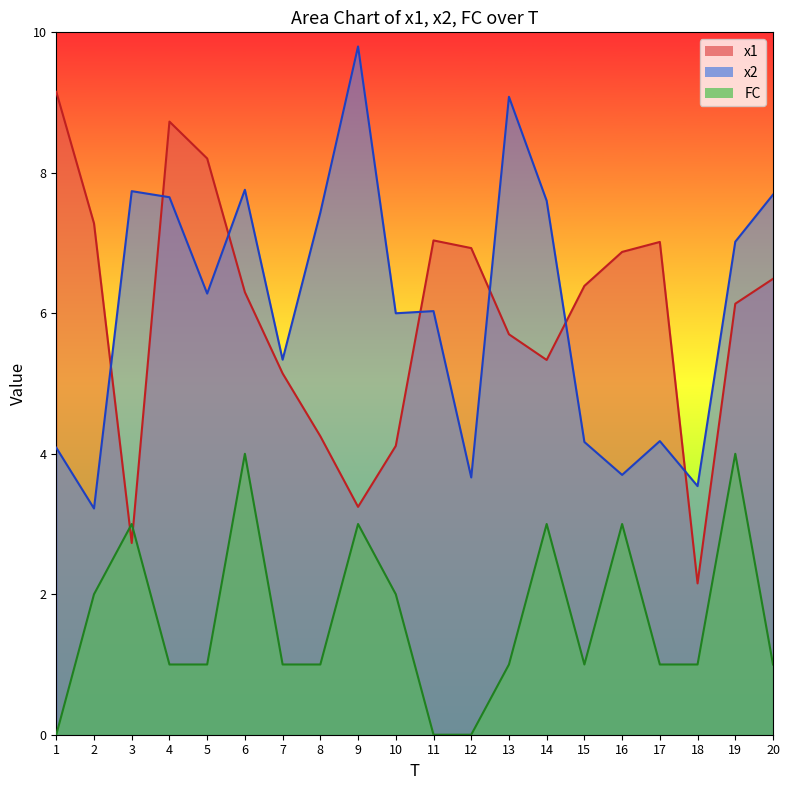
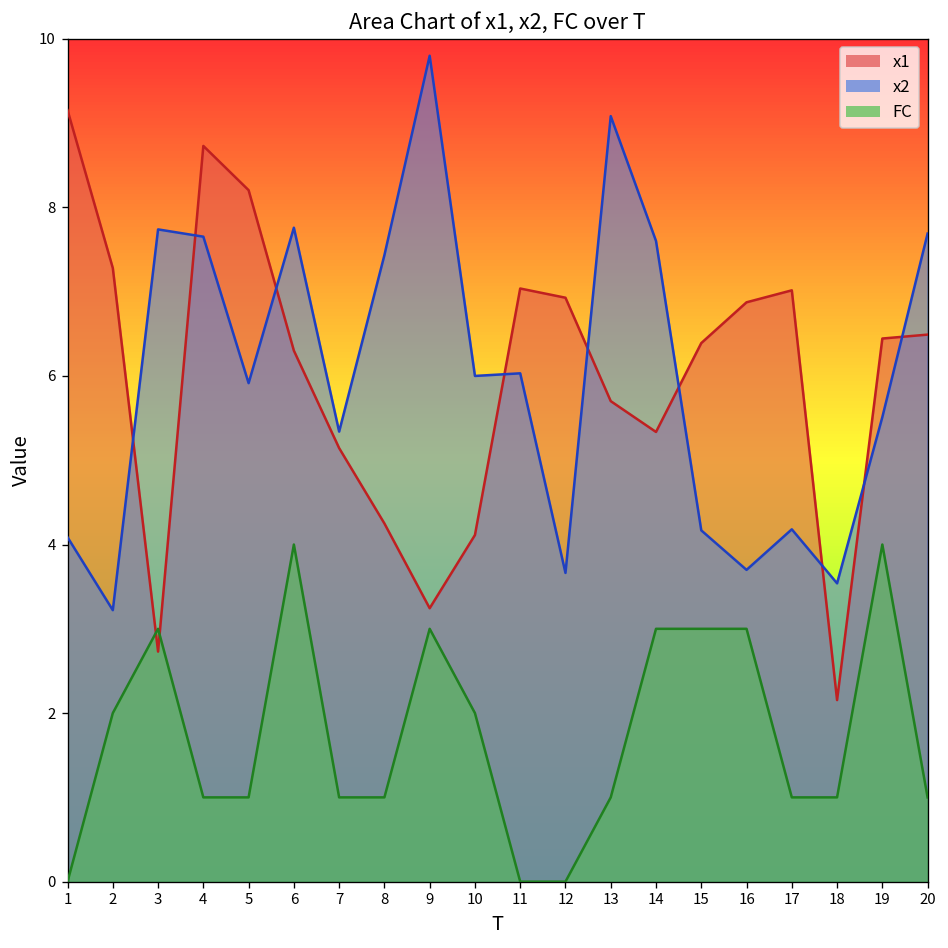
x2, 5: 6.3 -> 5.9
FC, 15: 1 -> 3
x1, 19: 6.1 -> 6.4
x2, 19: 7.0 -> 5.5
